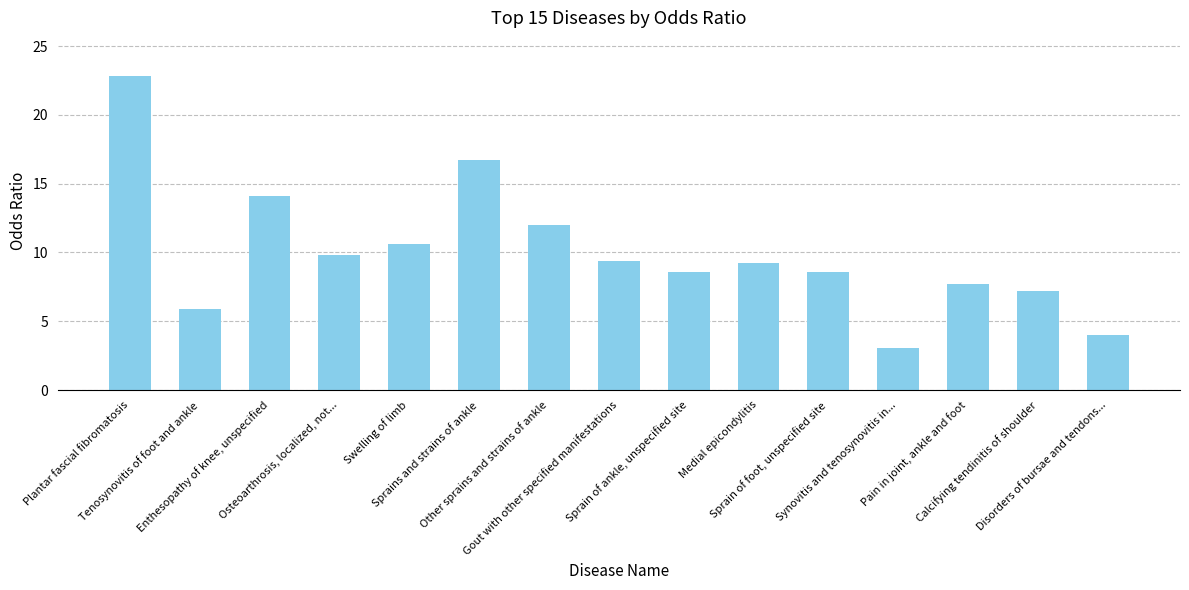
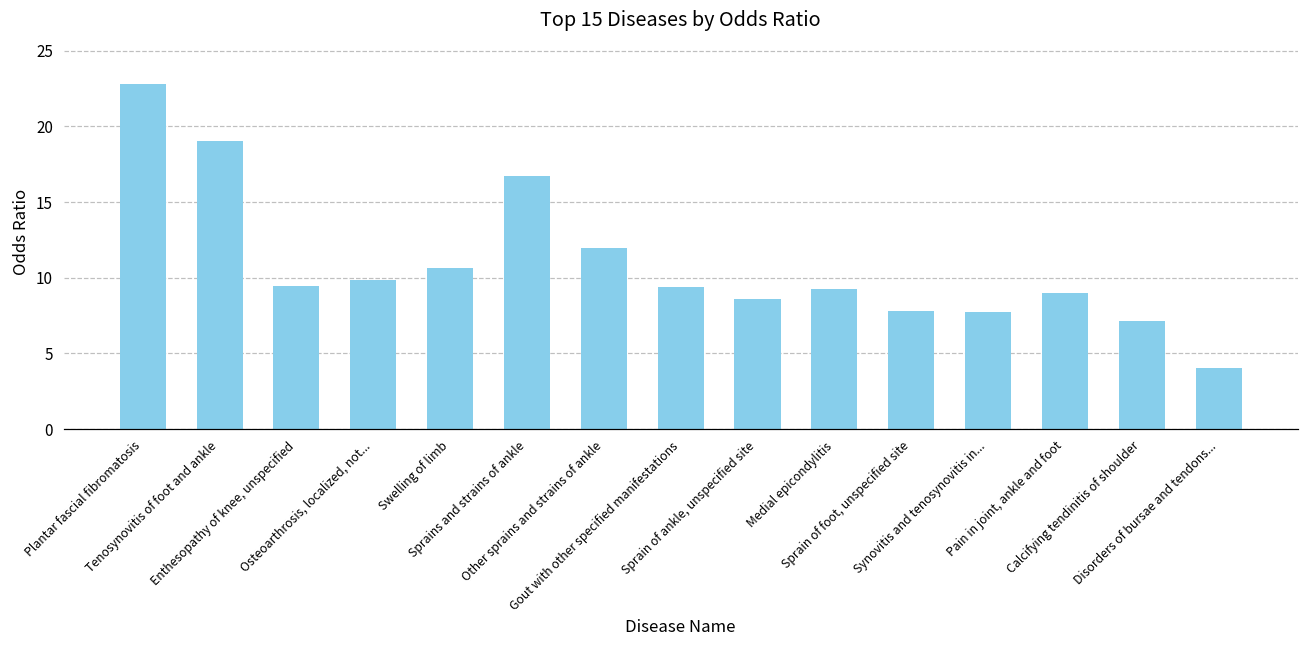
Tenosynovitis of foot and ankle: 5.9 -> 19.0
Enthesopathy of knee, unspecified: 14.1 -> 9.5
Sprain of foot, unspecified site: 8.6 -> 7.8
Synovitis and tenosynovitis in...: 3.0 -> 7.7
Pain in joint, ankle and foot: 7.7 -> 9.0
